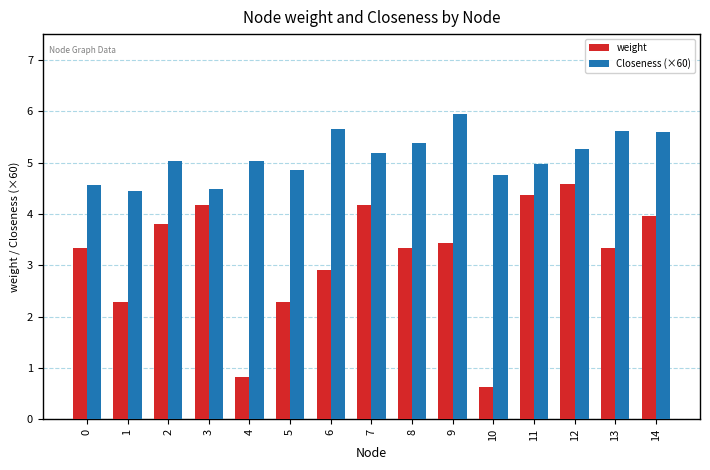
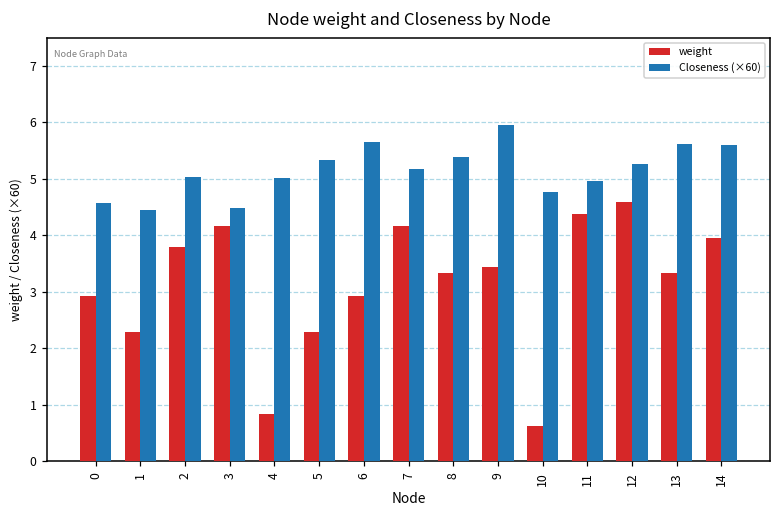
weight, 0: 3.3 -> 2.9
Closeness (×60), 5: 4.8 -> 5.3
